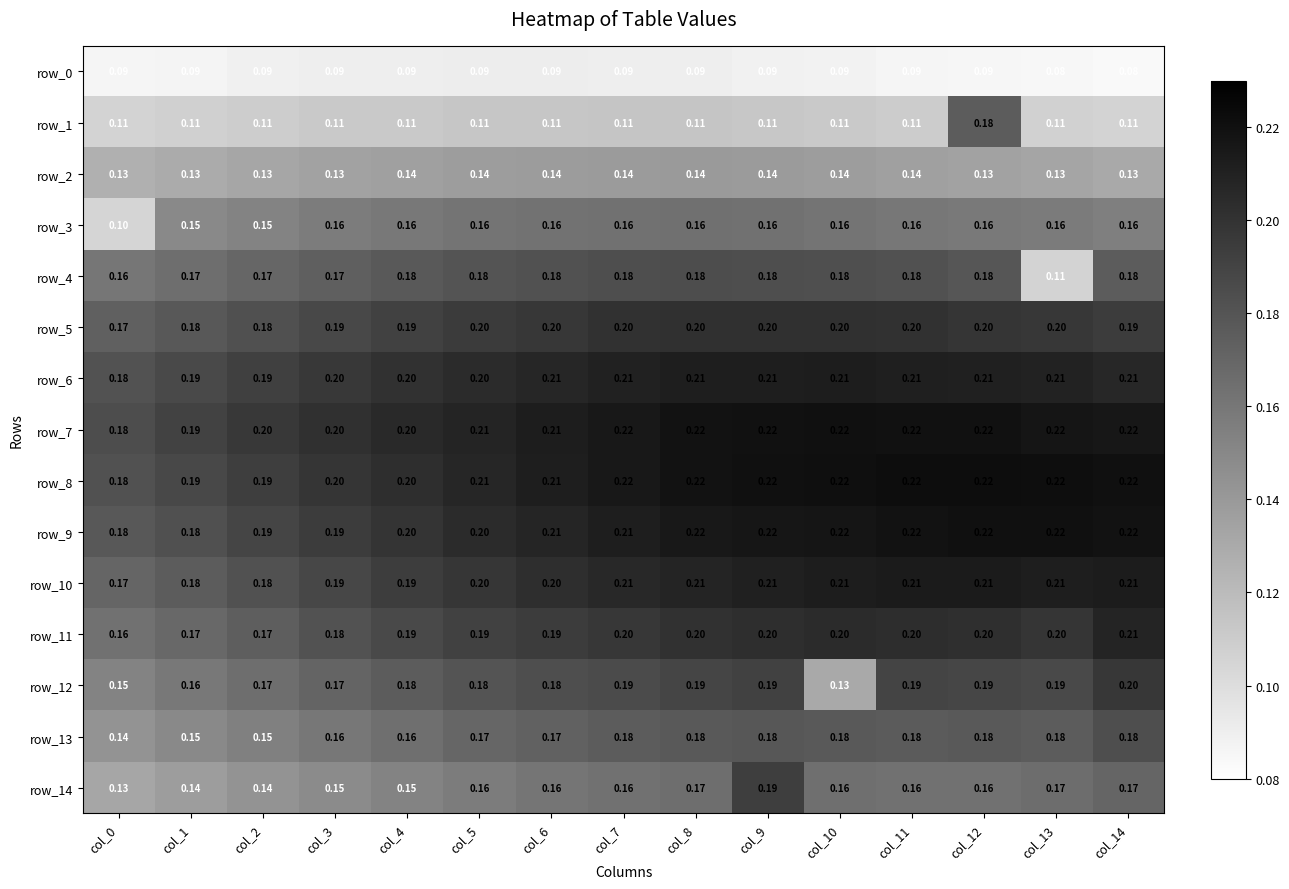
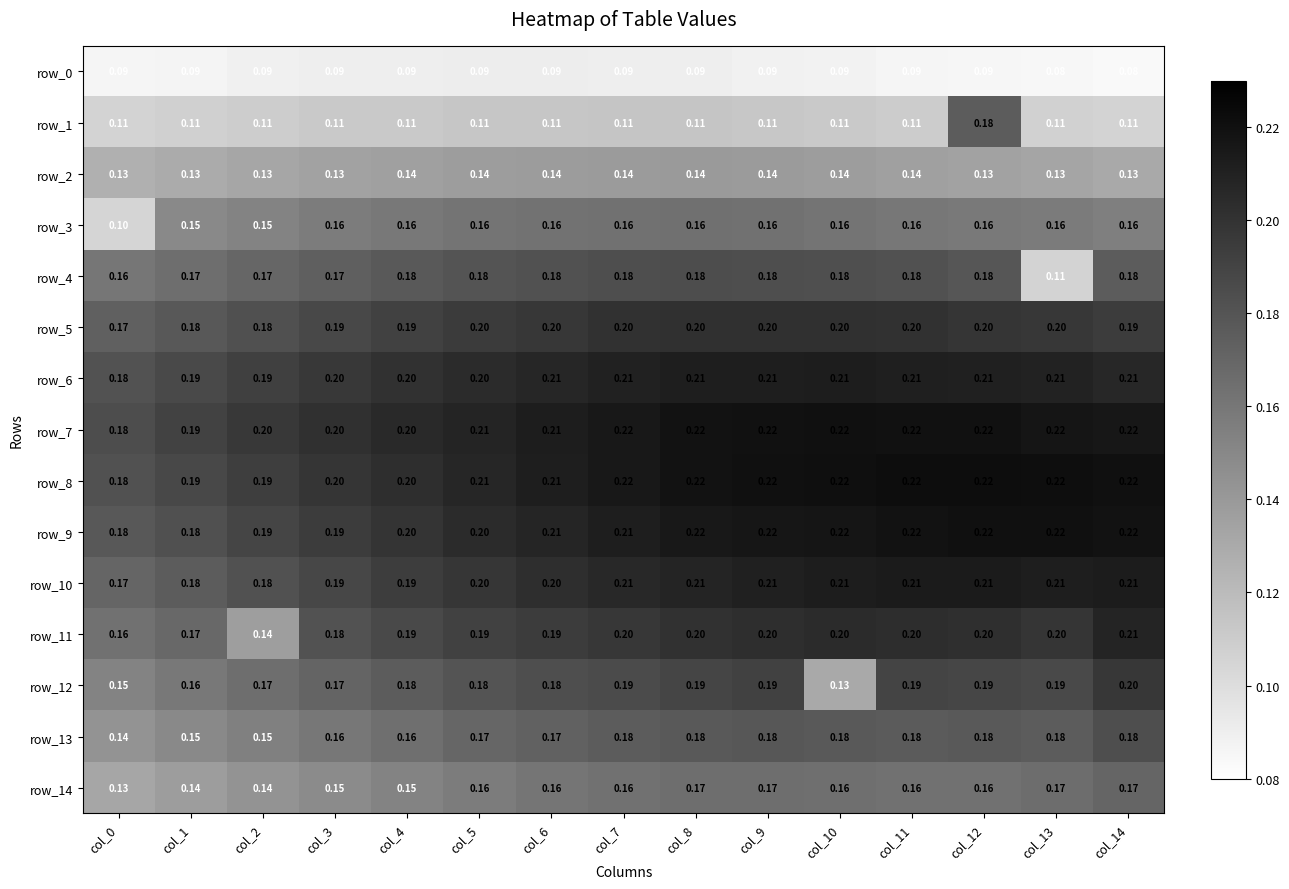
row_11, col_2: 0.17 -> 0.14
row_14, col_9: 0.19 -> 0.17
